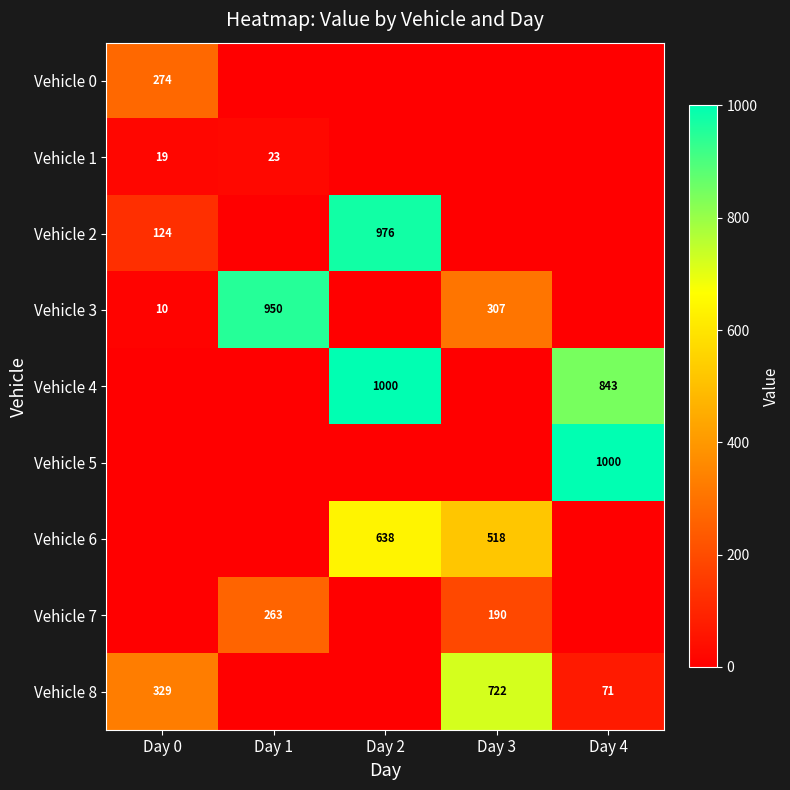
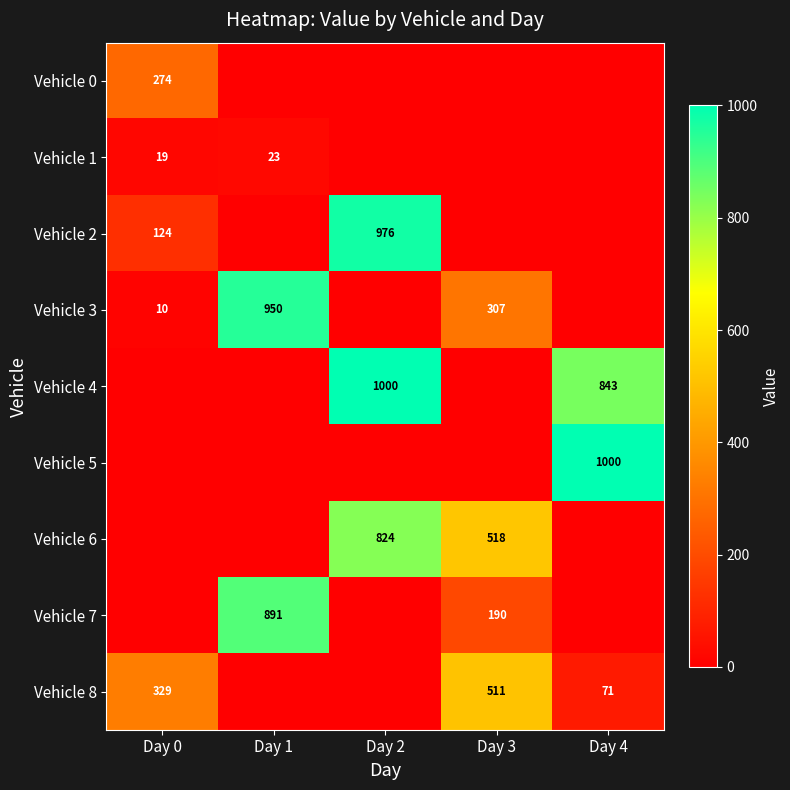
Vehicle 6, Day 2: 638 -> 824
Vehicle 7, Day 1: 263 -> 891
Vehicle 8, Day 3: 722 -> 511
